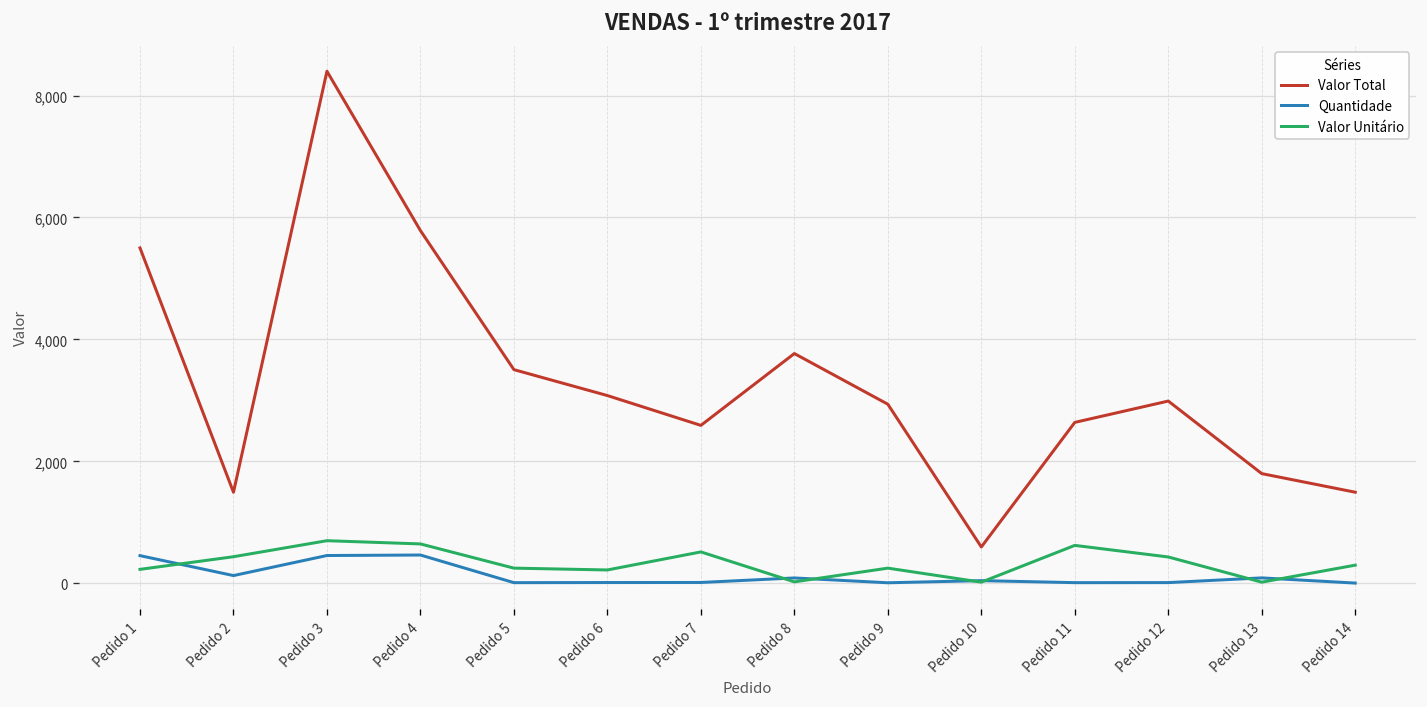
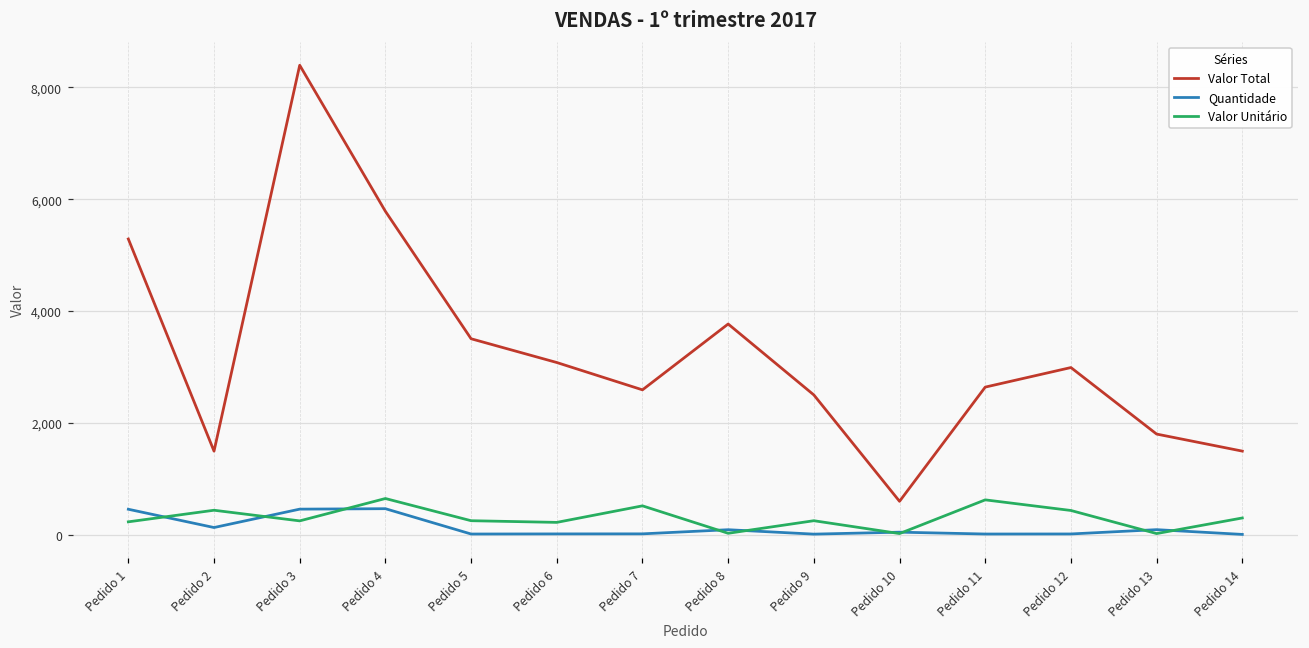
Valor Total, Pedido 1: 5,500 -> 5,300
Valor Unitário, Pedido 3: 700 -> 200
Valor Total, Pedido 9: 2,900 -> 2,500
